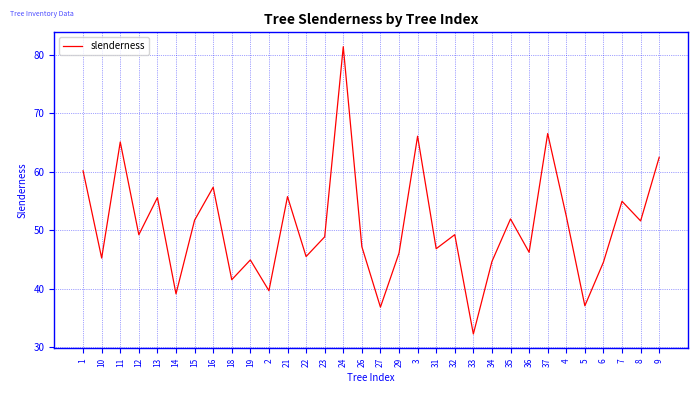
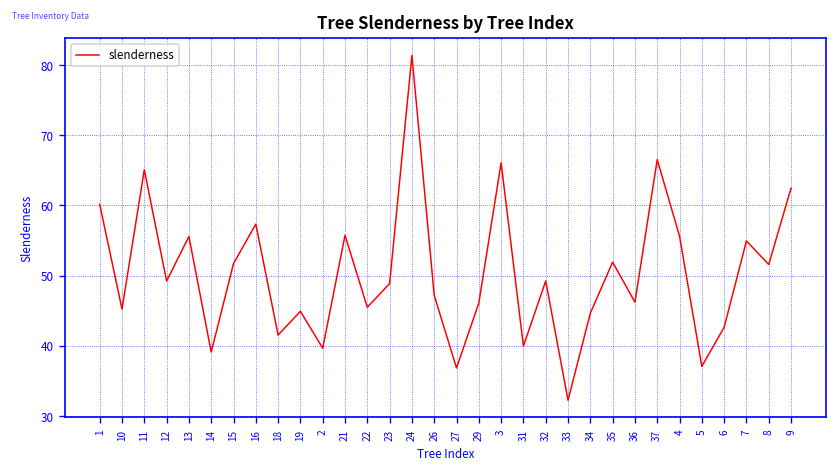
31: 47 -> 40
4: 52 -> 56
6: 45 -> 43
